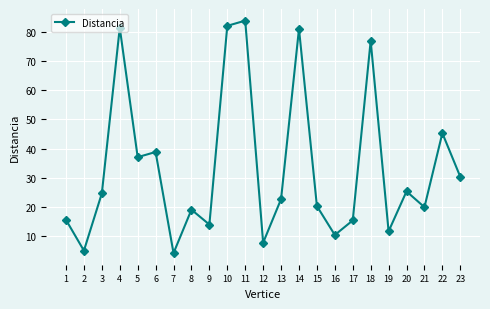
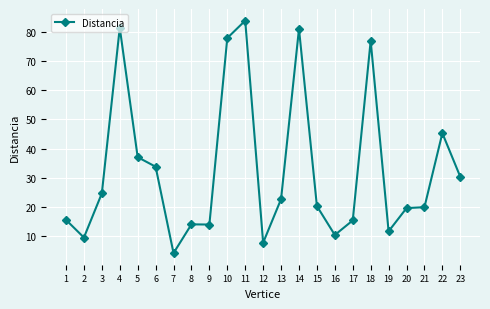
2: 5 -> 10
6: 39 -> 34
8: 19 -> 14
10: 82 -> 78
20: 25 -> 20
